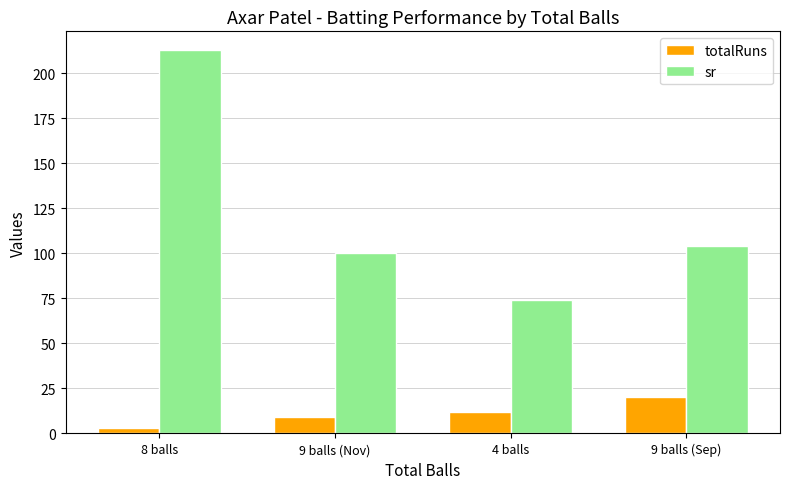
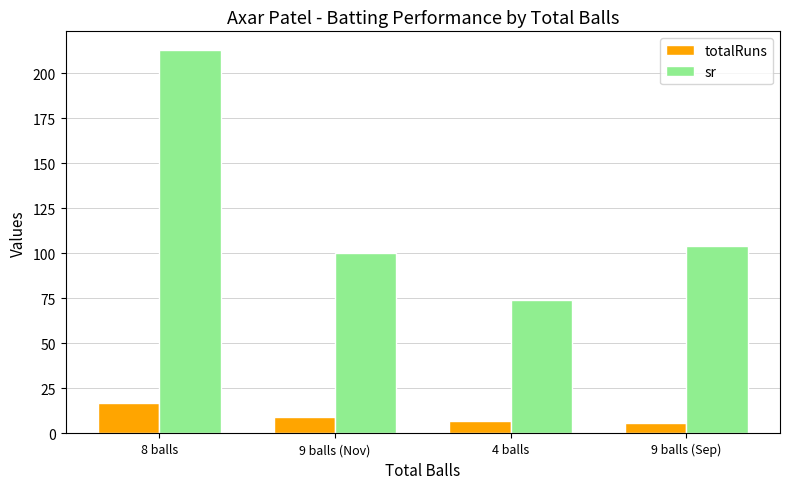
totalRuns, 8 balls: 3 -> 17
totalRuns, 4 balls: 12 -> 7
totalRuns, 9 balls (Sep): 20 -> 6
